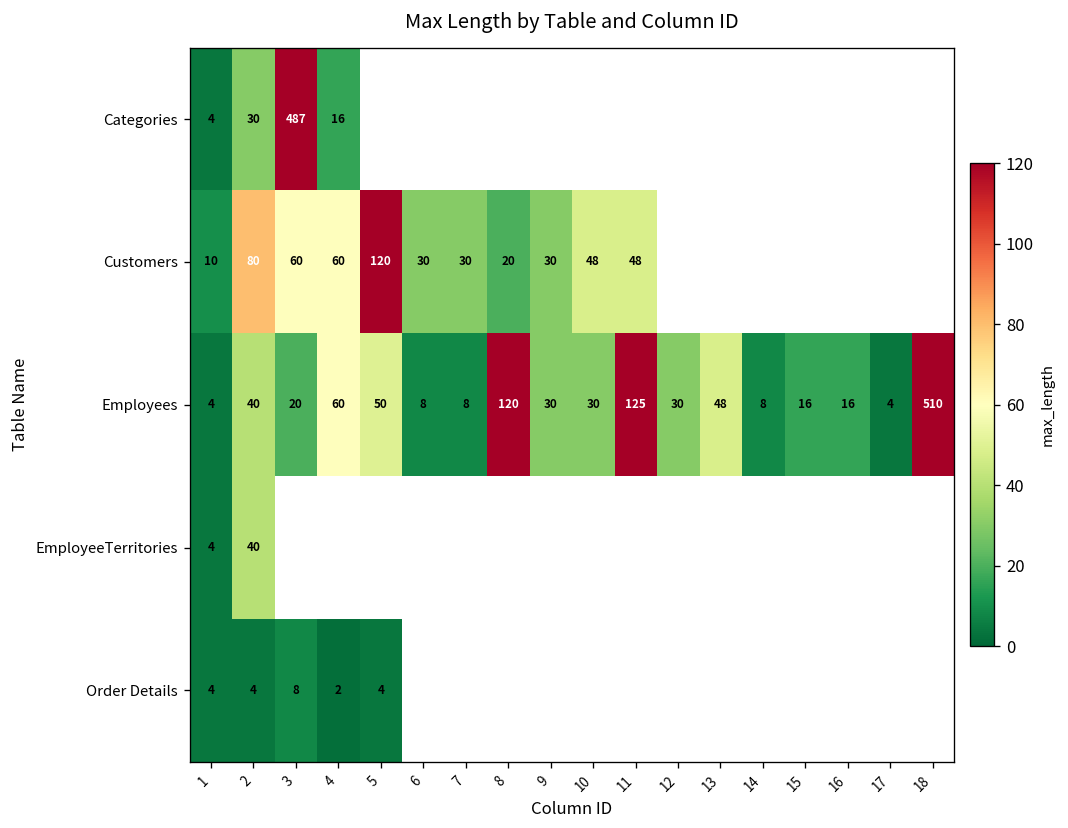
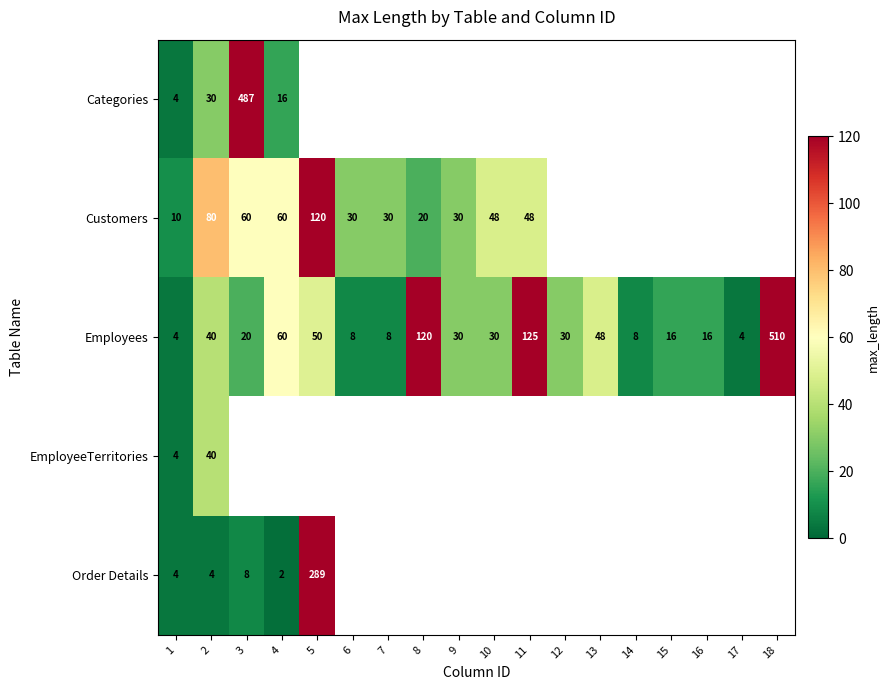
Order Details, 5: 4 -> 289
